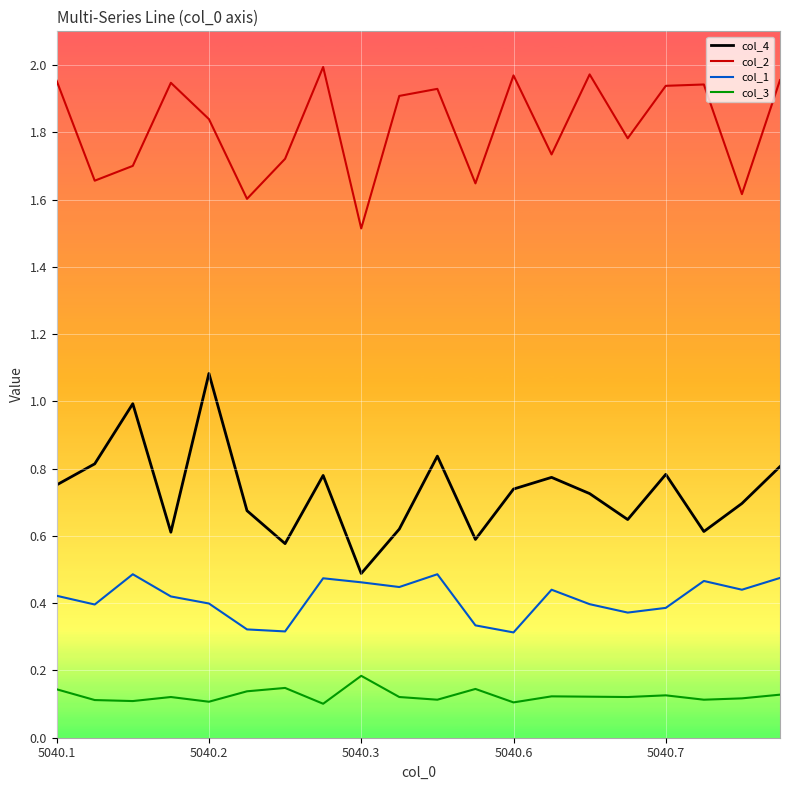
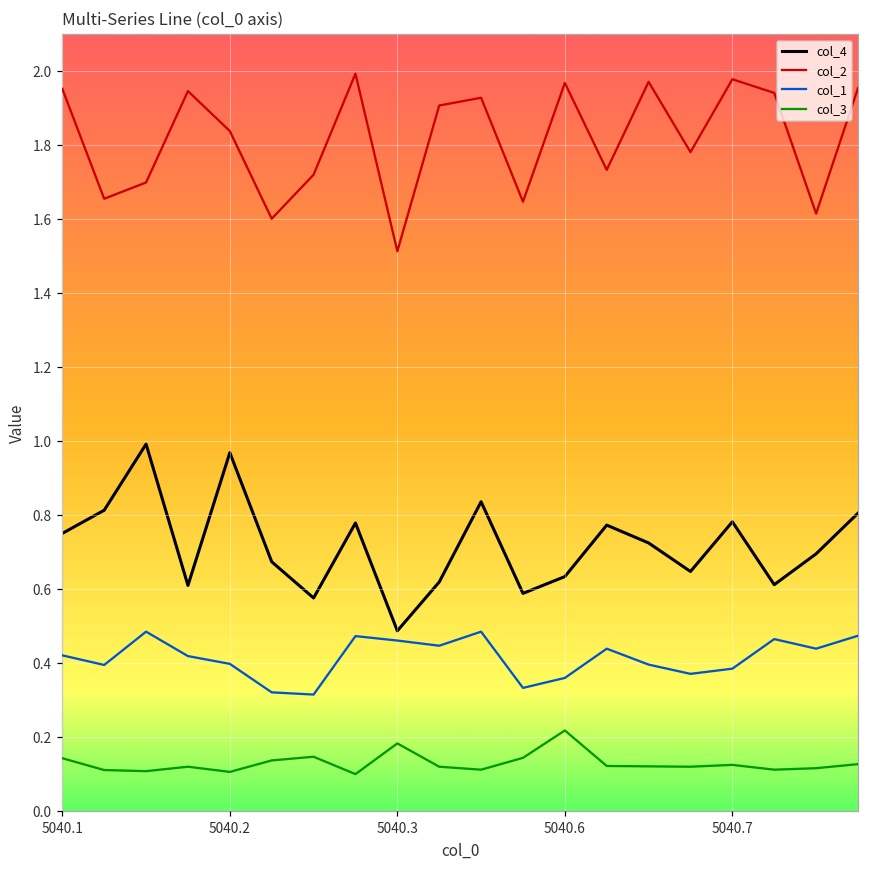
col_4, 5040.2: 1.08 -> 0.97
col_4, 5040.6: 0.74 -> 0.63
col_1, 5040.6: 0.31 -> 0.36
col_3, 5040.6: 0.11 -> 0.22
col_2, 5040.7: 1.94 -> 1.98
